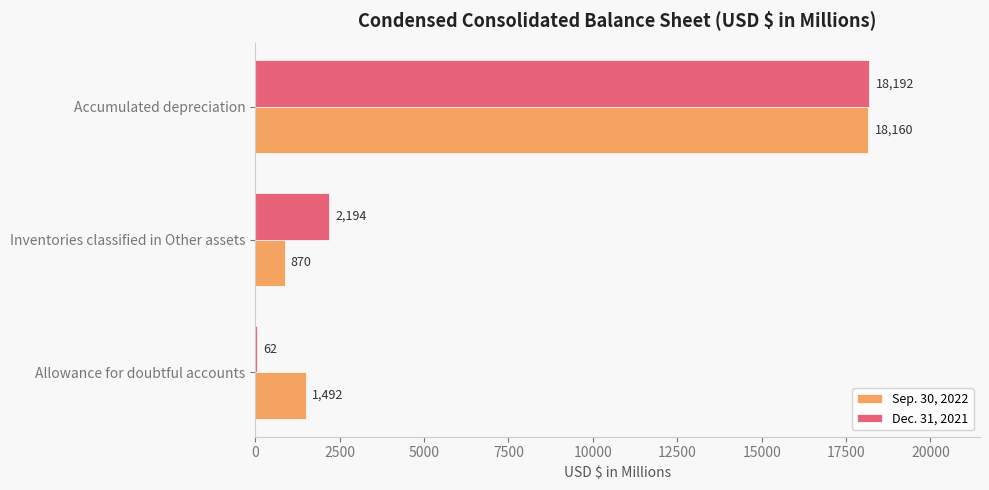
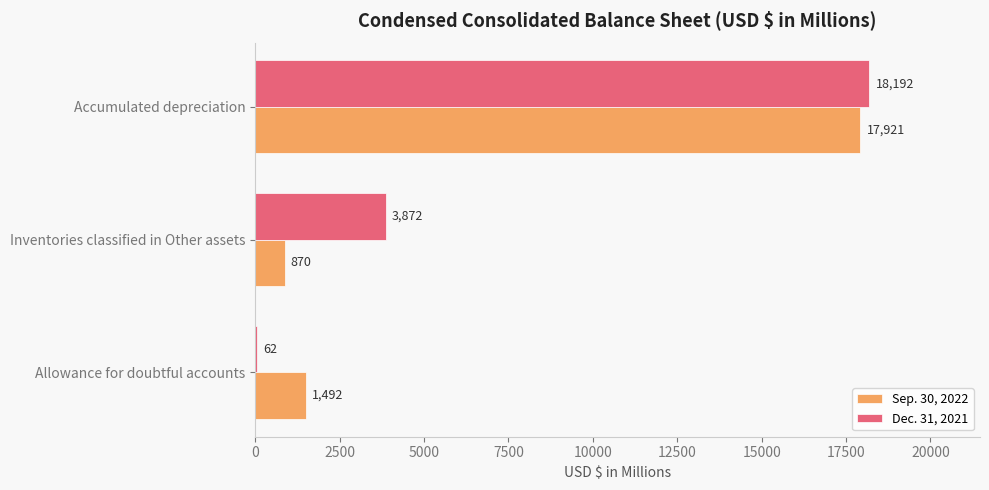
Sep. 30, 2022, Accumulated depreciation: 18,160 -> 17,921
Dec. 31, 2021, Inventories classified in Other assets: 2,194 -> 3,872
